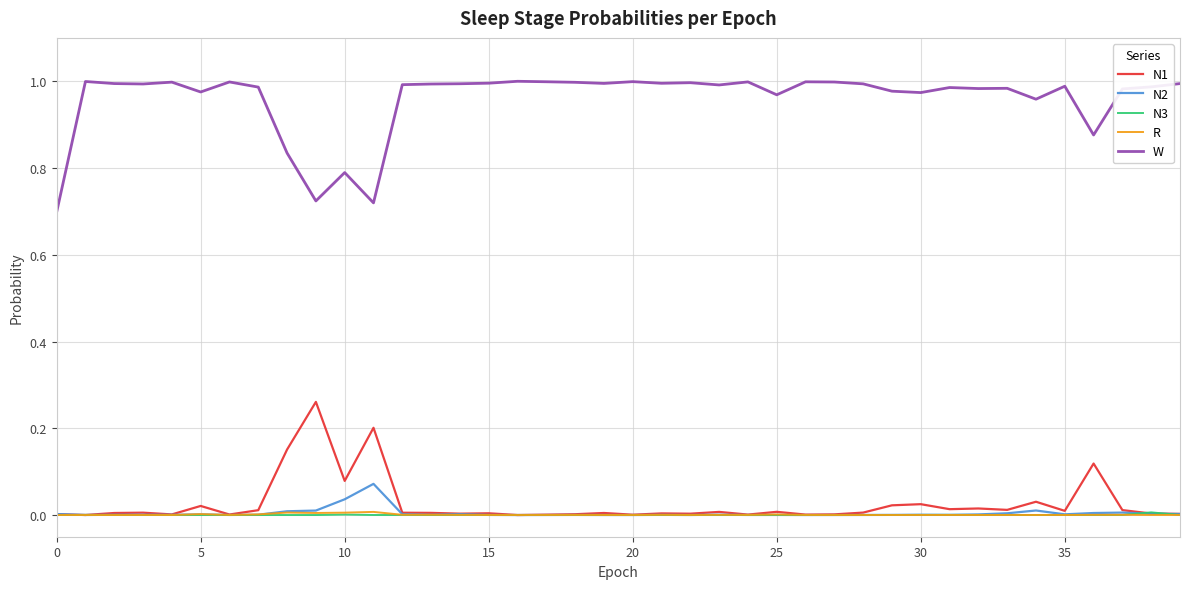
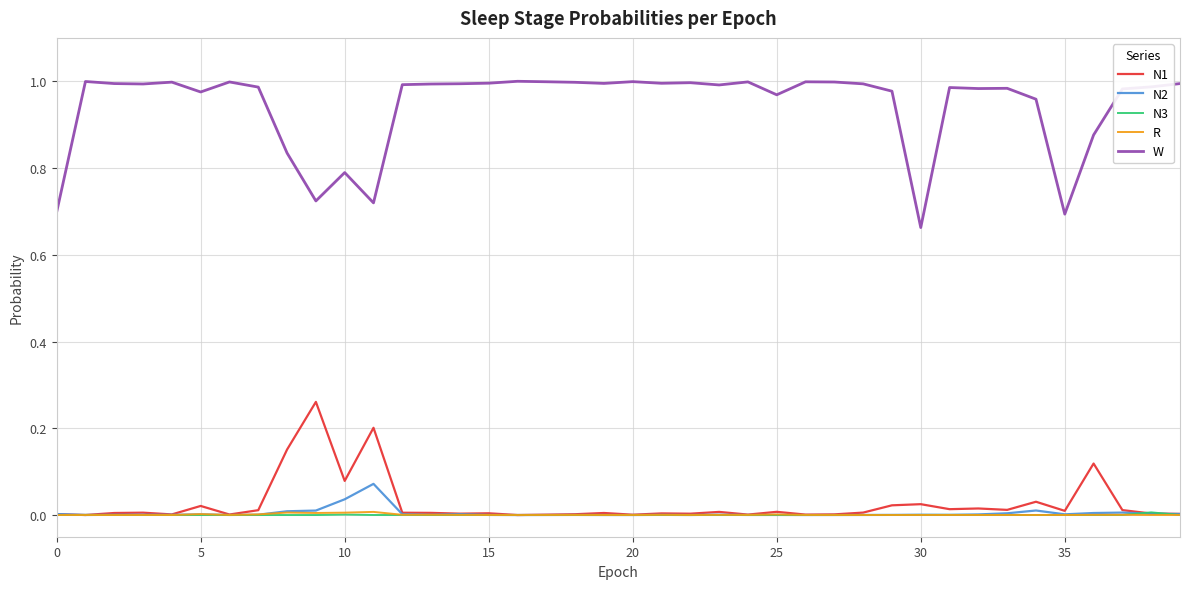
W, 30: 0.97 -> 0.66
W, 35: 0.99 -> 0.69
